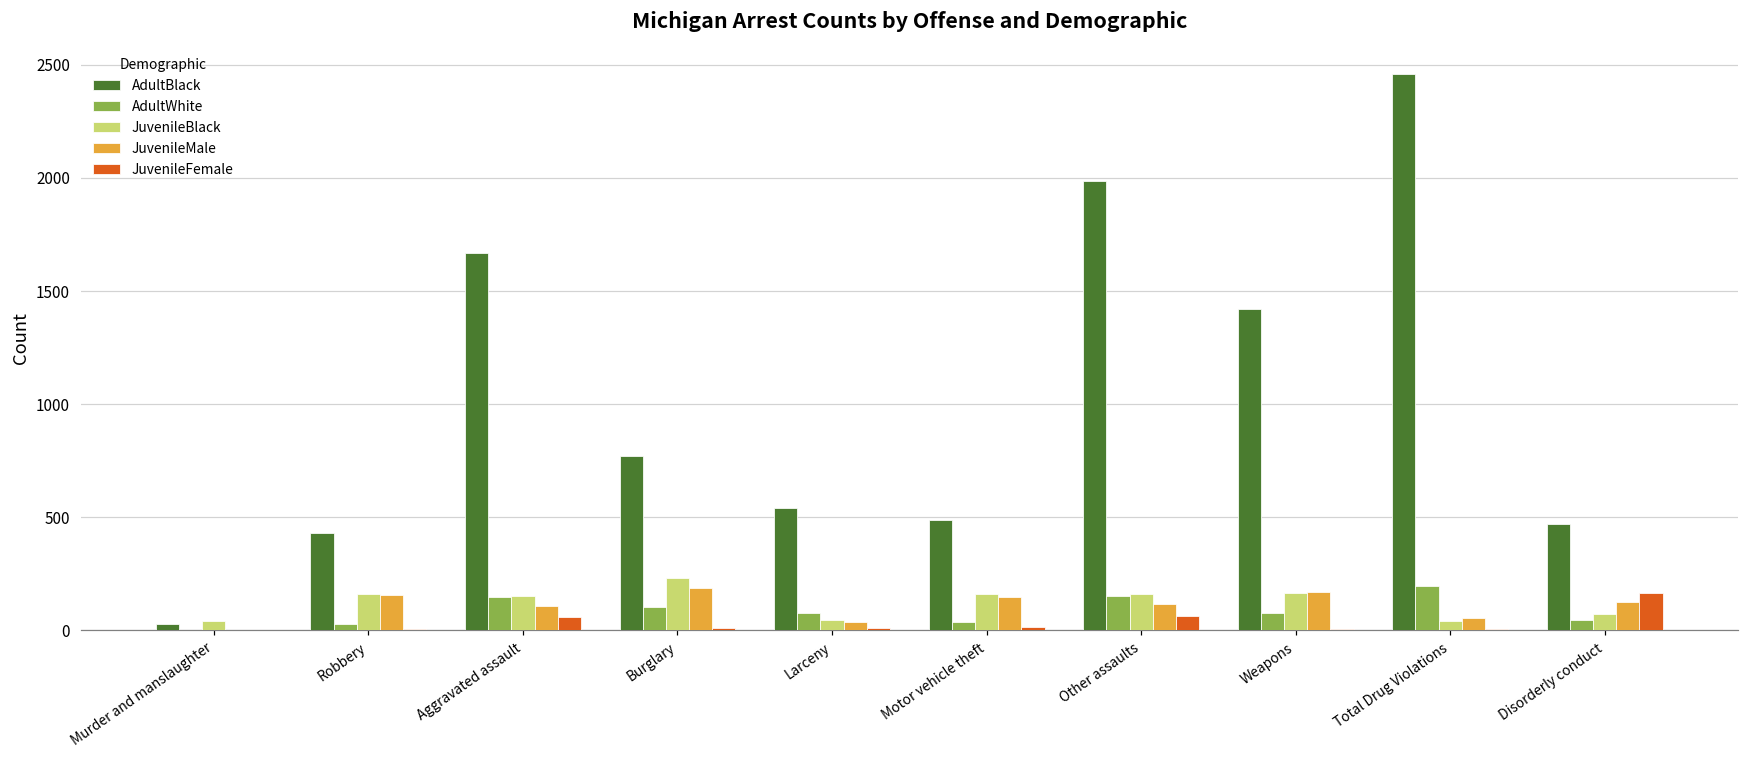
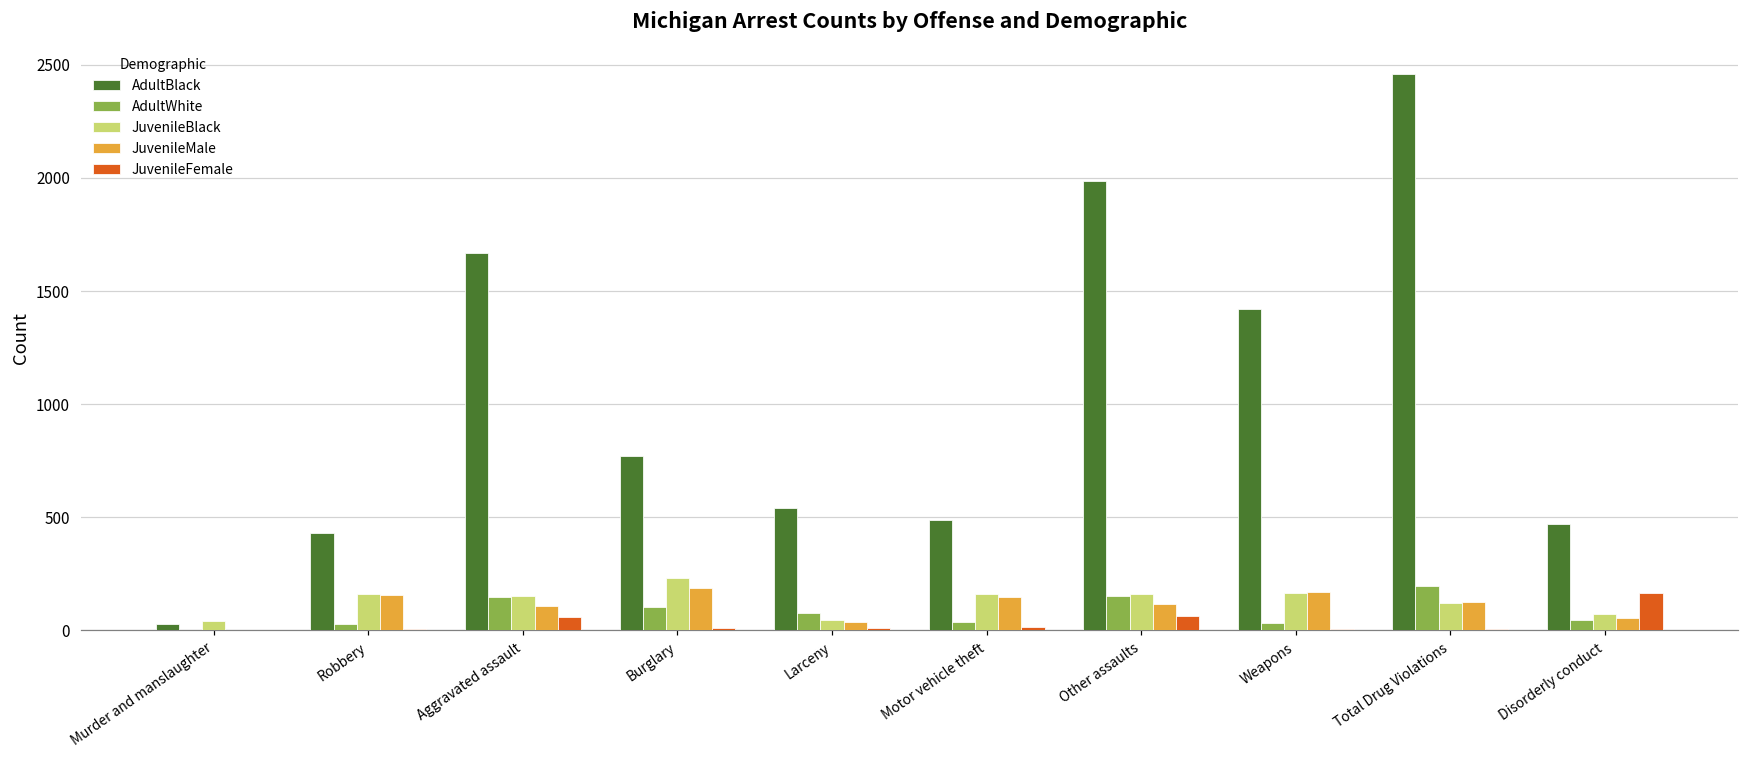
AdultWhite, Weapons: 80 -> 30
JuvenileBlack, Total Drug Violations: 40 -> 120
JuvenileMale, Total Drug Violations: 50 -> 130
JuvenileMale, Disorderly conduct: 130 -> 60
